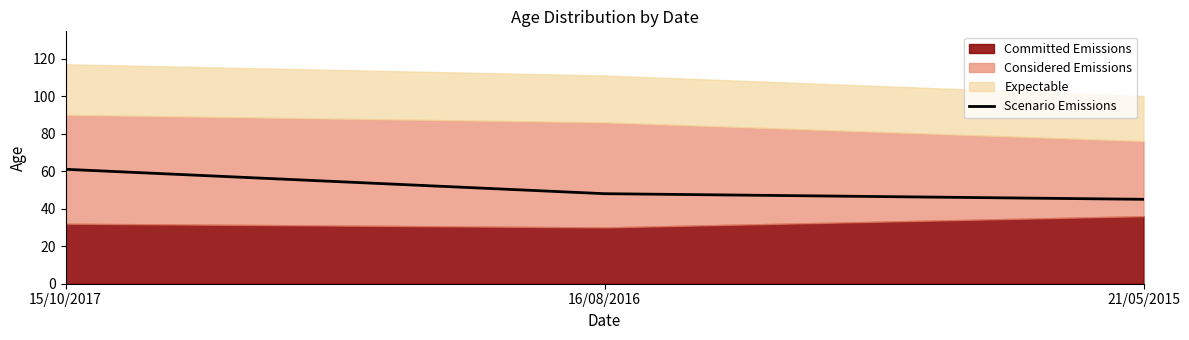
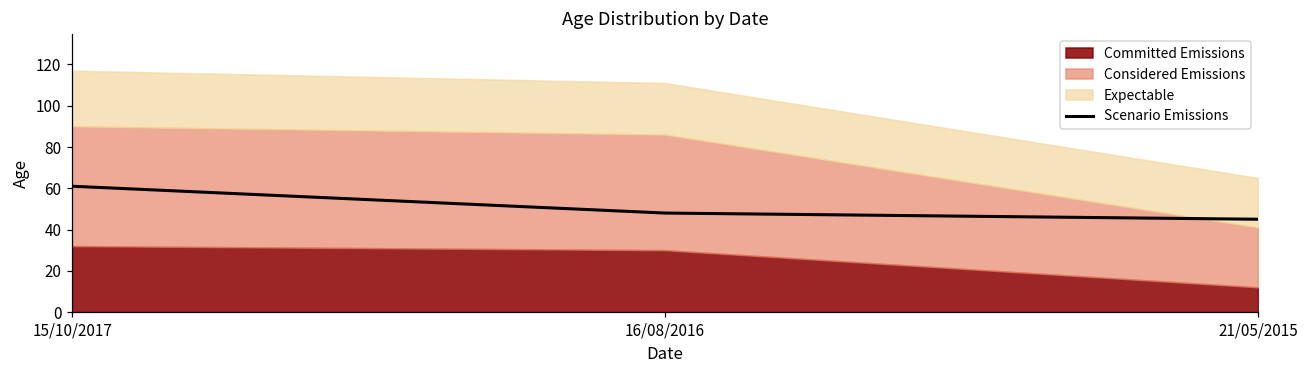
Committed Emissions, 21/05/2015: 36 -> 12
Considered Emissions, 21/05/2015: 40 -> 29
